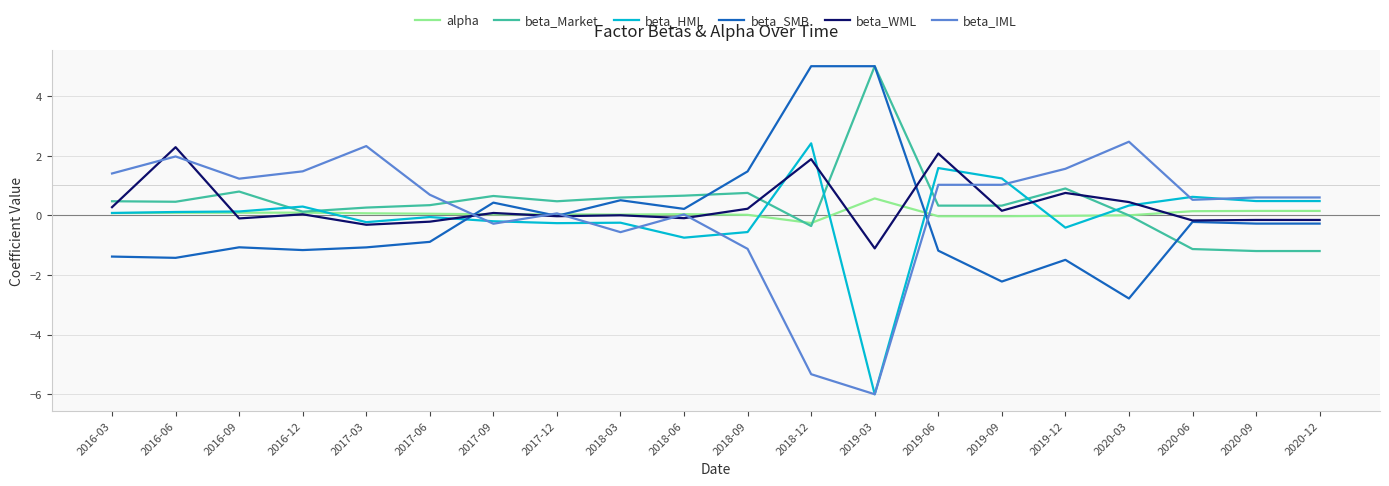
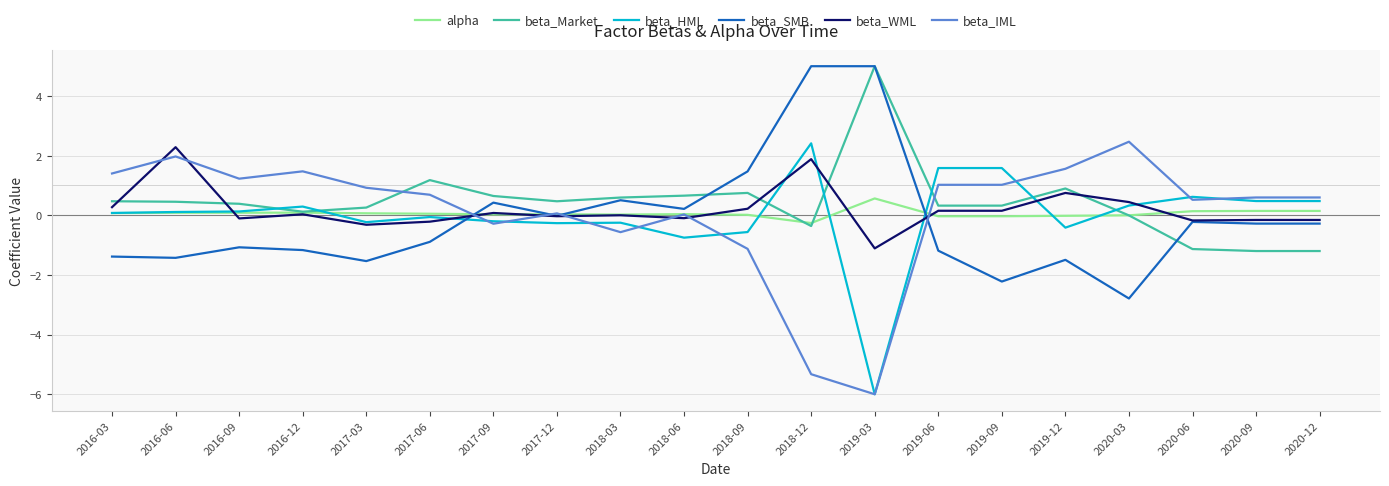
beta_Market, 2016-09: 0.8 -> 0.4
beta_SMB, 2017-03: -1.1 -> -1.5
beta_IML, 2017-03: 2.3 -> 0.9
beta_Market, 2017-06: 0.3 -> 1.2
beta_WML, 2019-06: 2.1 -> 0.2
beta_HML, 2019-09: 1.2 -> 1.6
